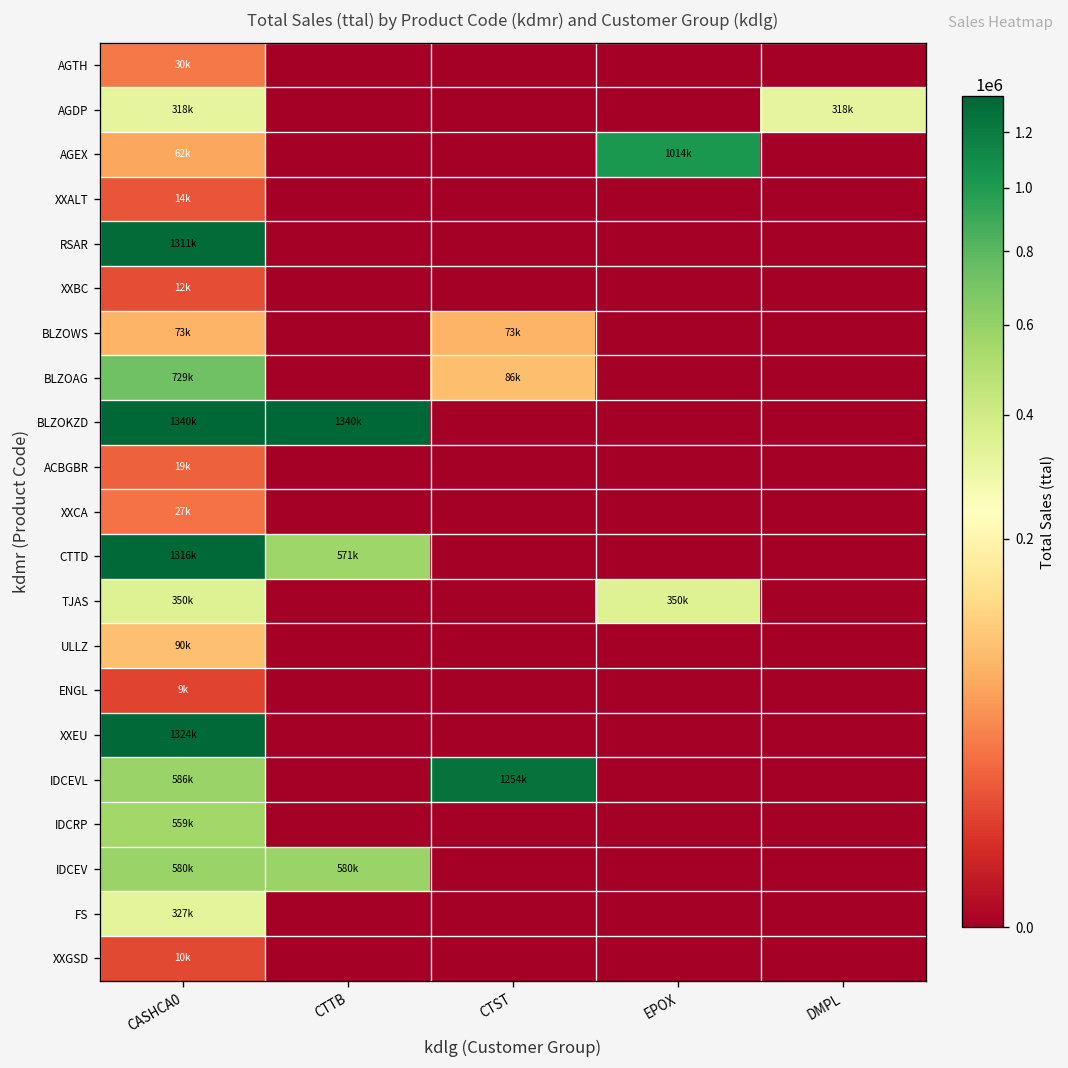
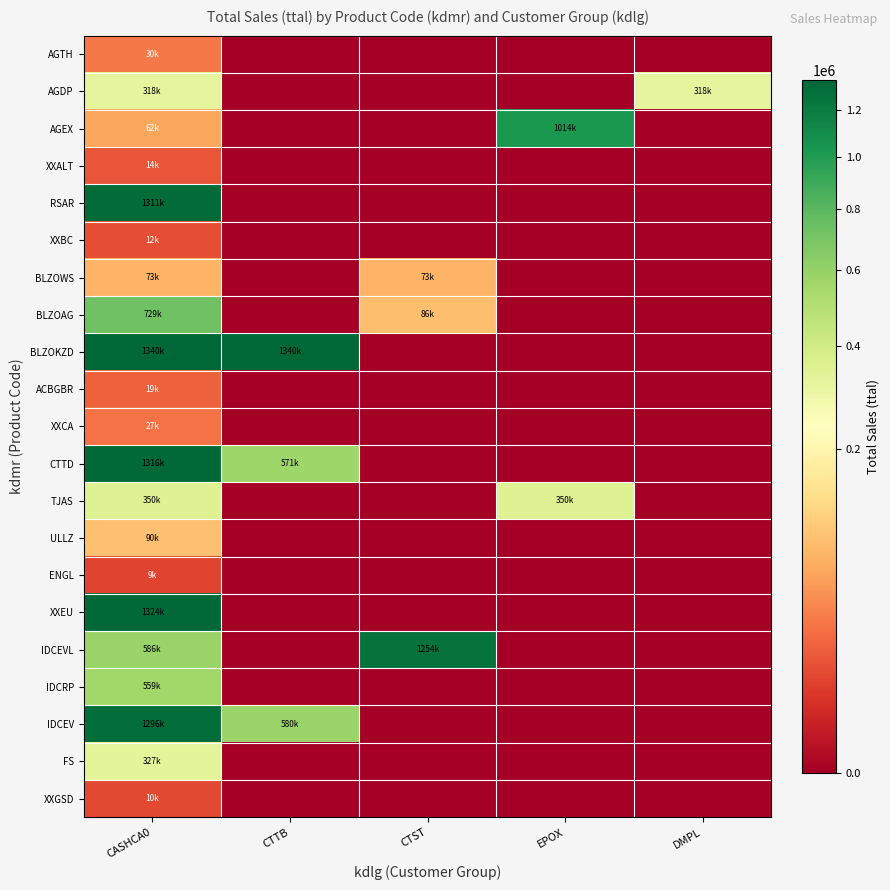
IDCEV, CASHCA0: 580k -> 1296k
